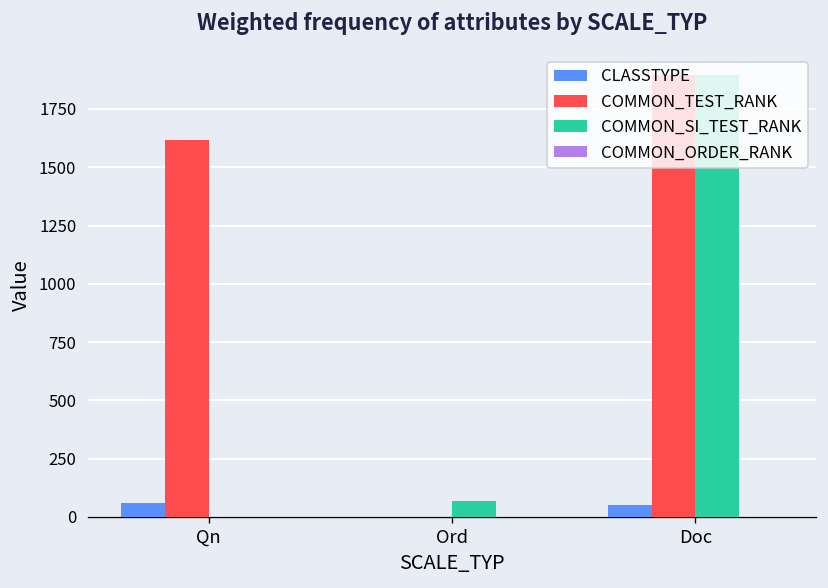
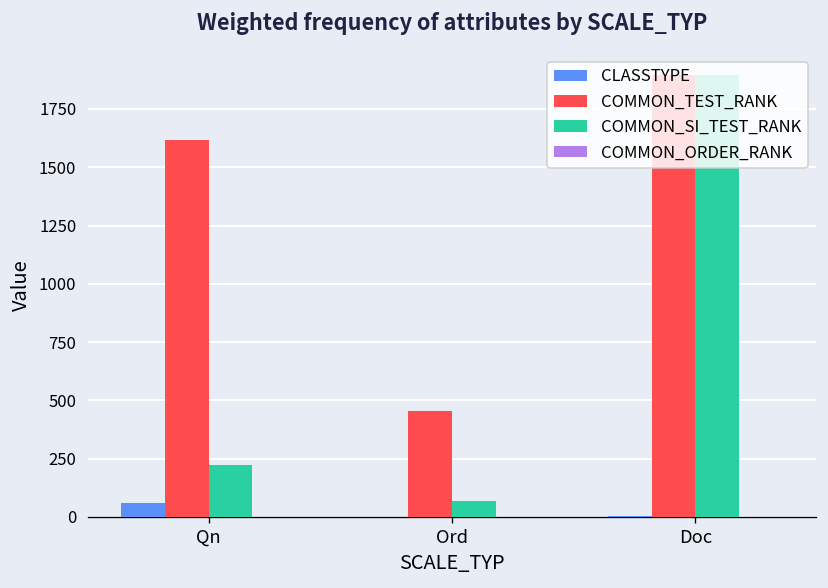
COMMON_SI_TEST_RANK, Qn: 0 -> 220
COMMON_TEST_RANK, Ord: 0 -> 460
CLASSTYPE, Doc: 50 -> 0
